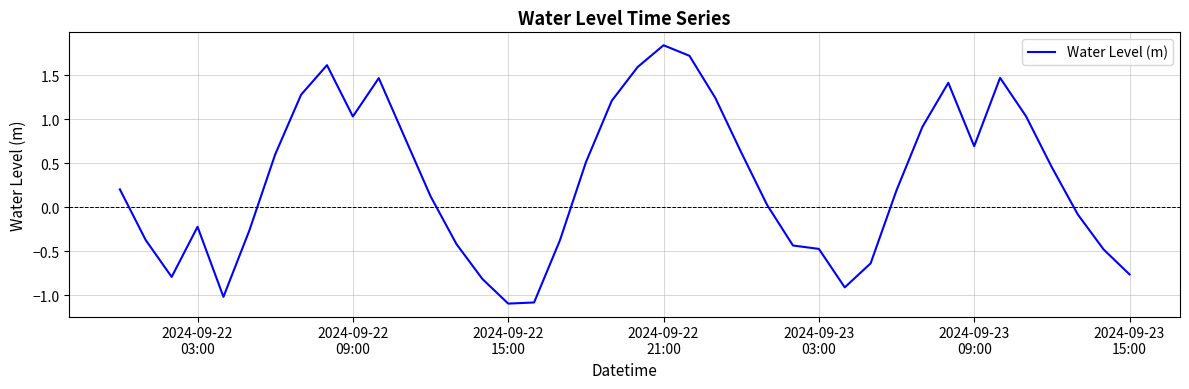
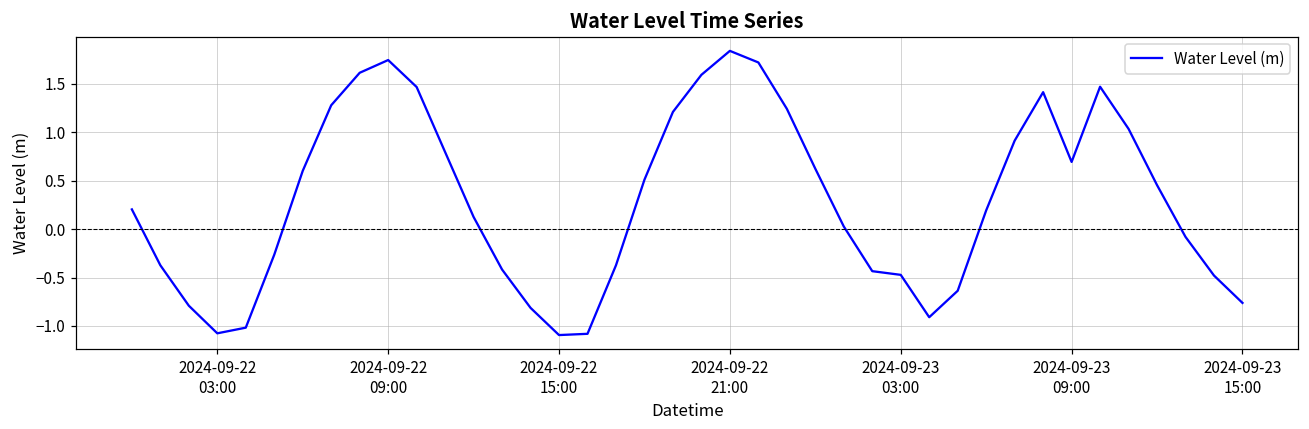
2024-09-22 03:00: -0.2 -> -1.1
2024-09-22 09:00: 1.0 -> 1.7
